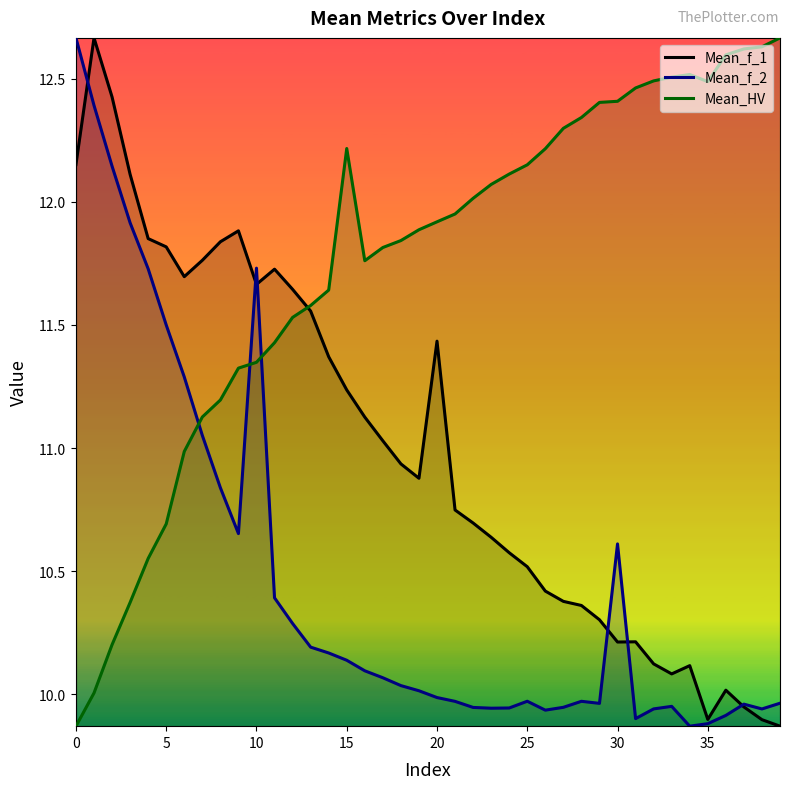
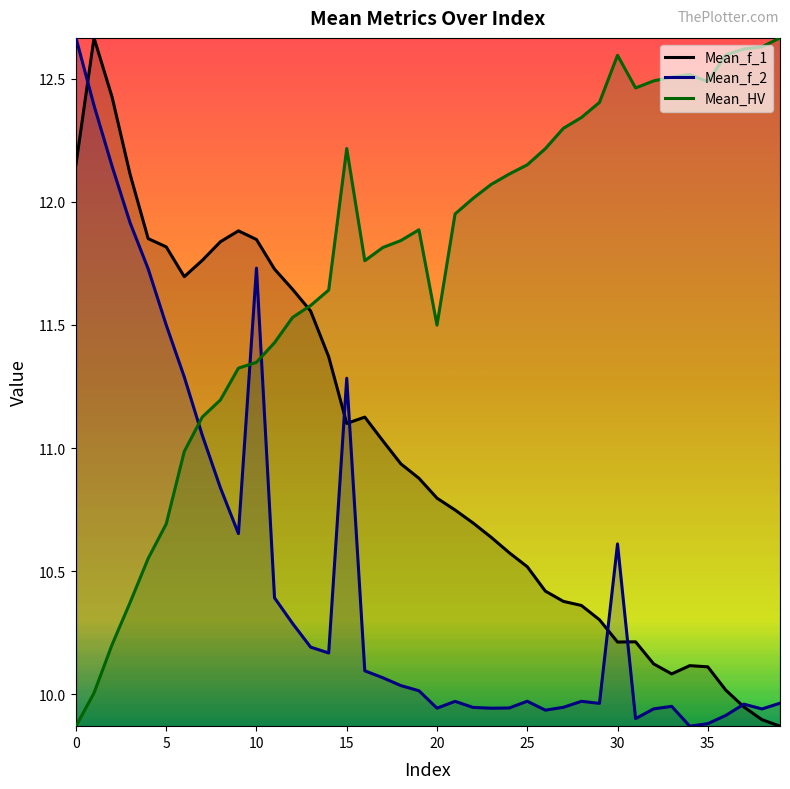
Mean_f_1, 10: 11.66 -> 11.85
Mean_f_1, 15: 11.24 -> 11.10
Mean_f_2, 15: 10.14 -> 11.28
Mean_f_1, 20: 11.43 -> 10.80
Mean_f_2, 20: 9.99 -> 9.94
Mean_HV, 20: 11.92 -> 11.50
Mean_HV, 30: 12.41 -> 12.60
Mean_f_1, 35: 9.90 -> 10.11
